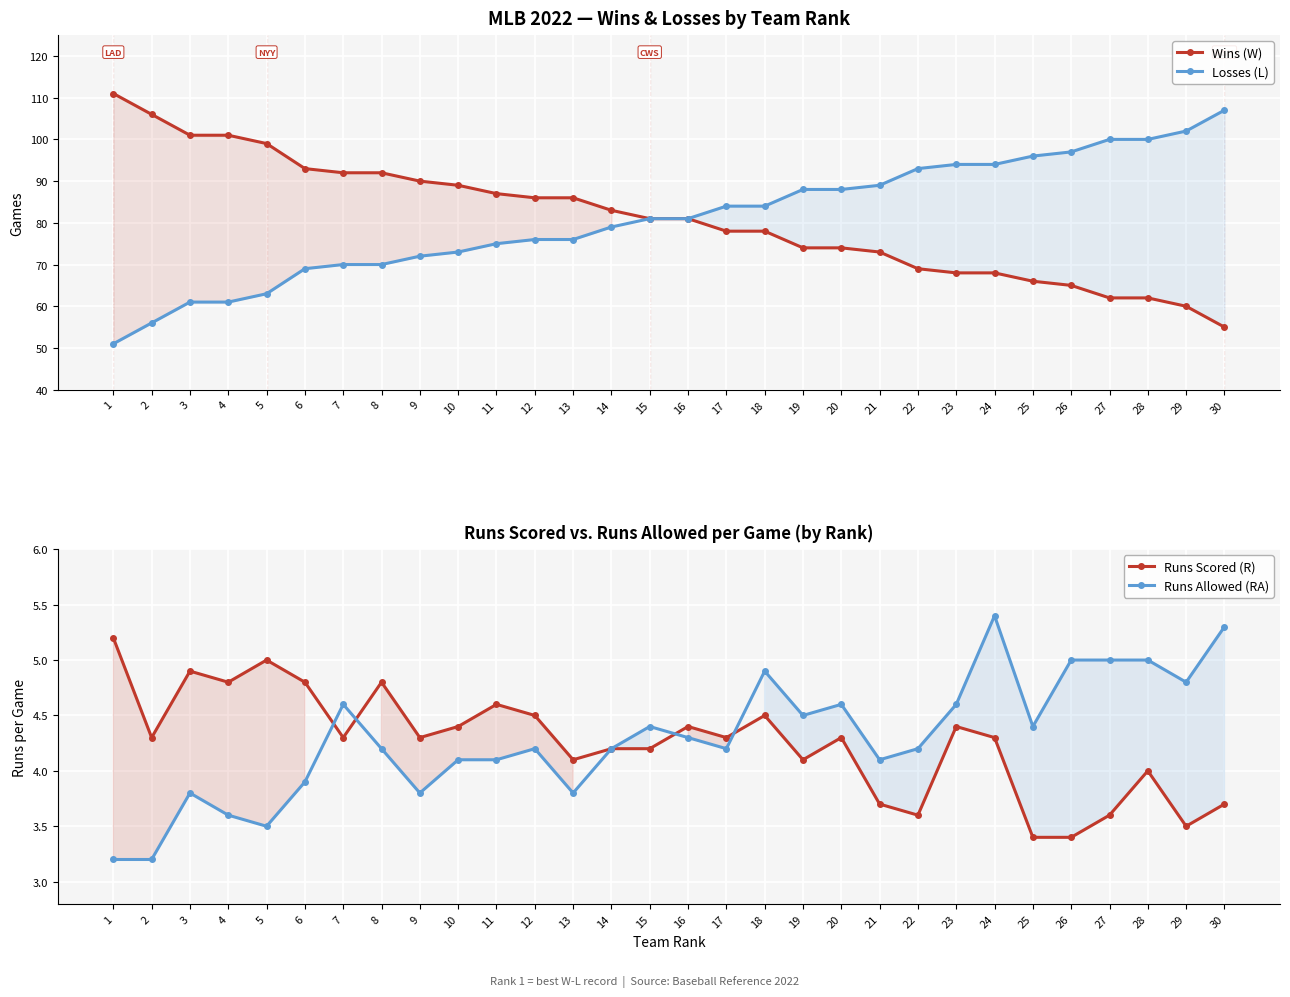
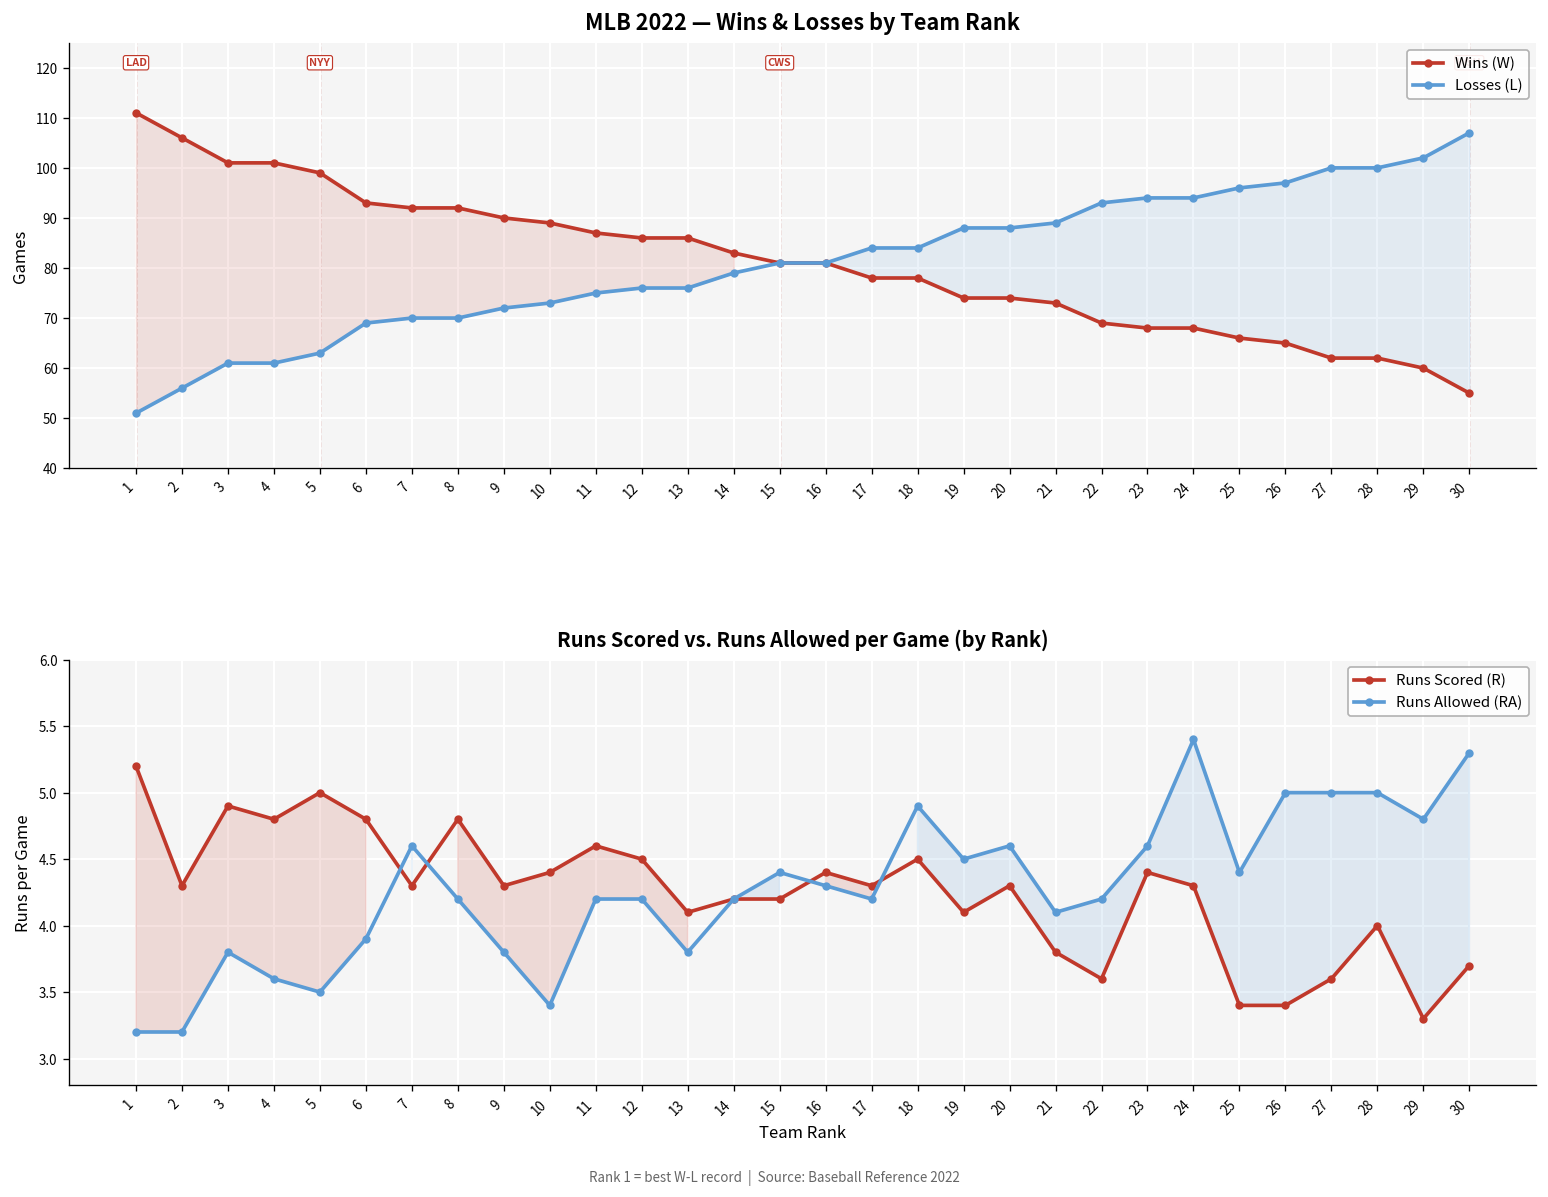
Runs Scored vs. Runs Allowed per Game (by Rank), Runs Allowed (RA), 10: 4.1 -> 3.4
Runs Scored vs. Runs Allowed per Game (by Rank), Runs Allowed (RA), 11: 4.1 -> 4.2
Runs Scored vs. Runs Allowed per Game (by Rank), Runs Scored (R), 21: 3.7 -> 3.8
Runs Scored vs. Runs Allowed per Game (by Rank), Runs Scored (R), 29: 3.5 -> 3.3
